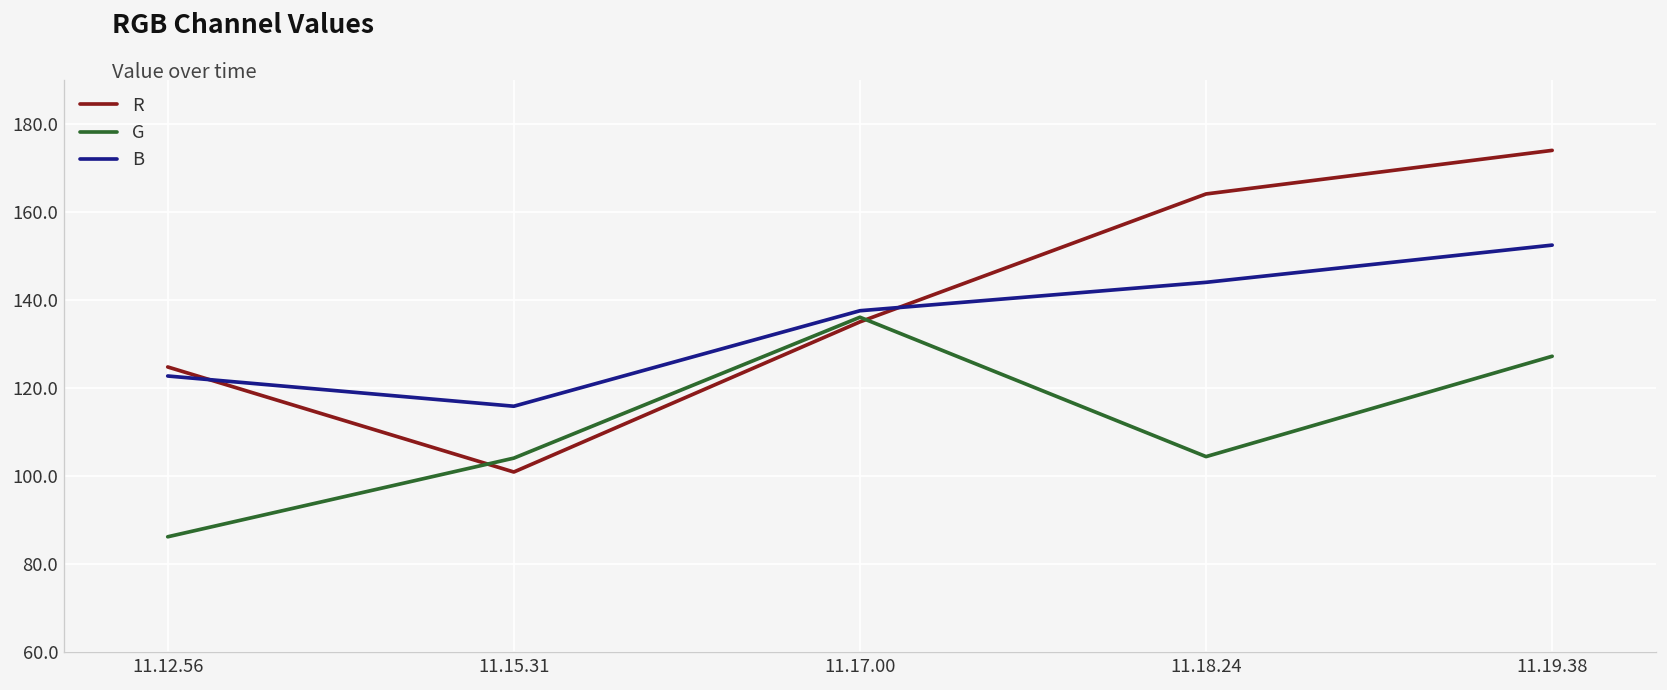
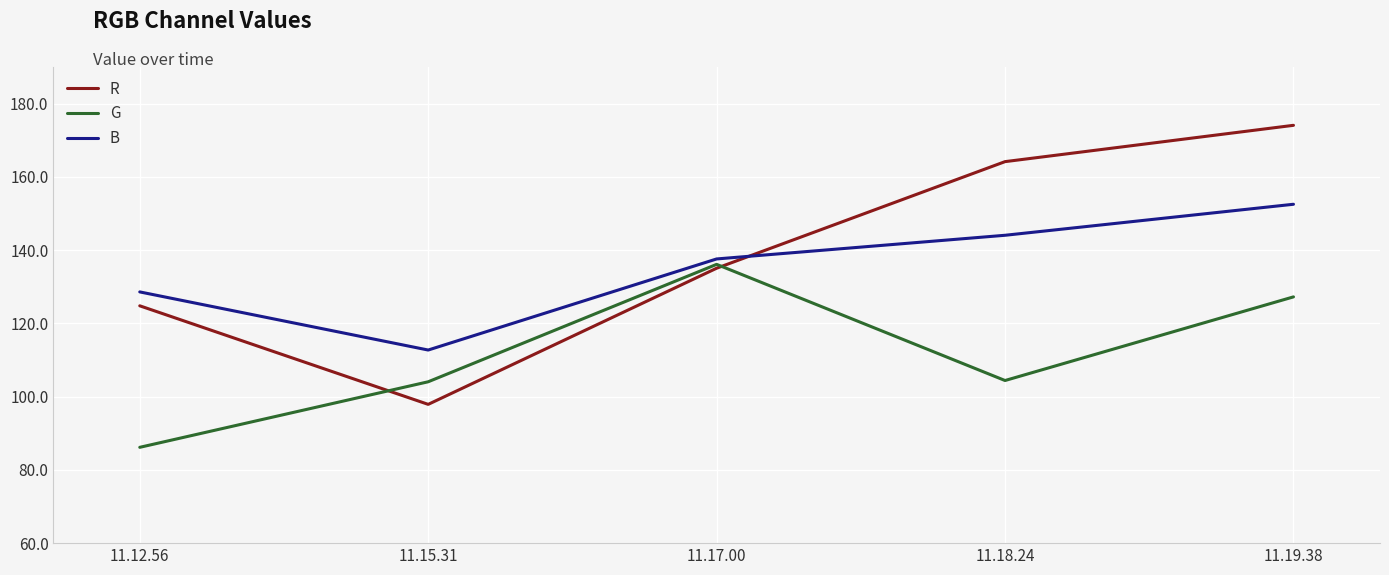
B, 11.12.56: 123 -> 129
R, 11.15.31: 101 -> 98
B, 11.15.31: 116 -> 113
